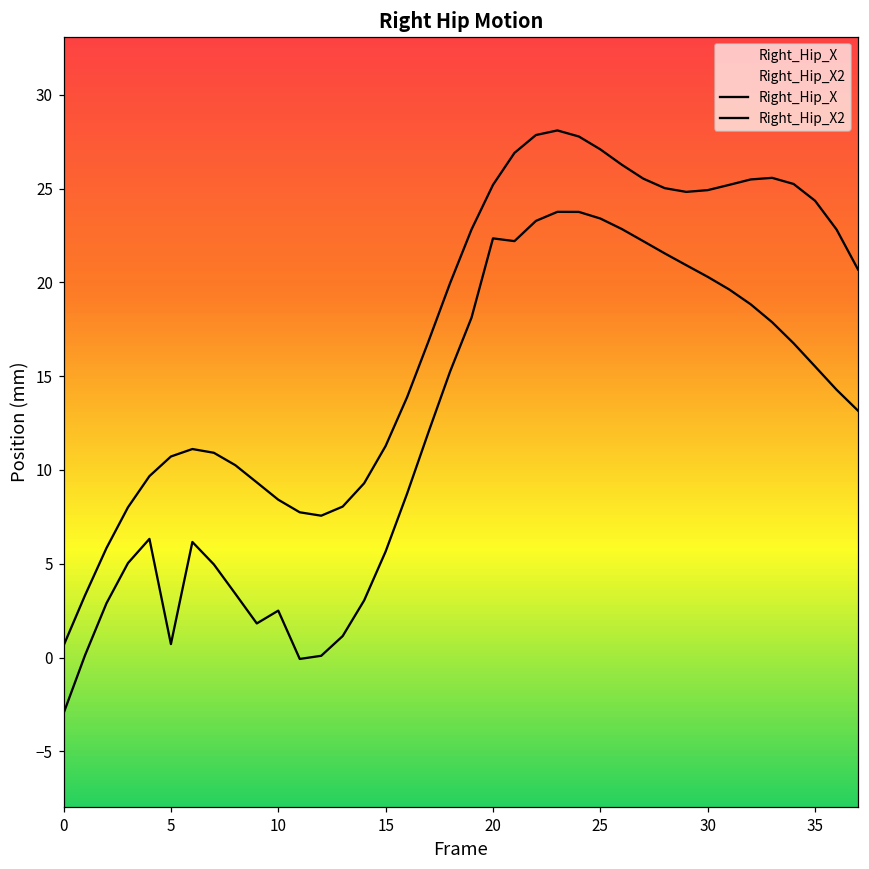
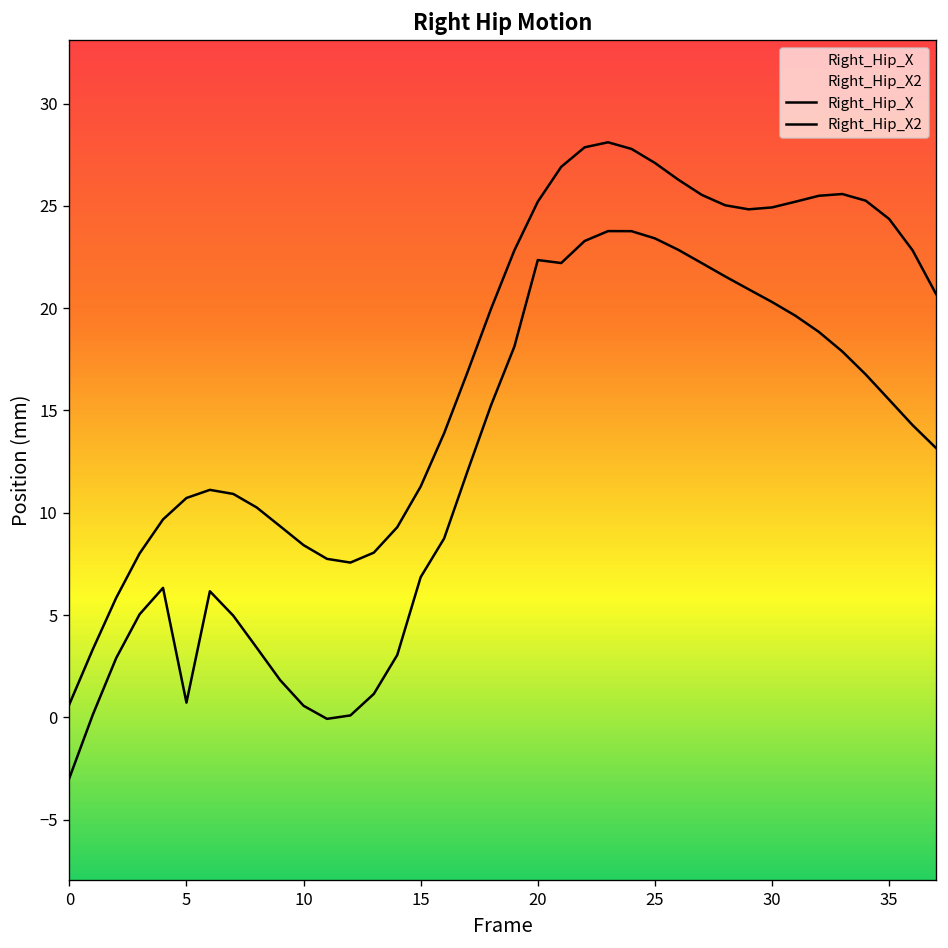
Right_Hip_X, 10: 2.5 -> 0.6
Right_Hip_X, 15: 5.7 -> 6.9
